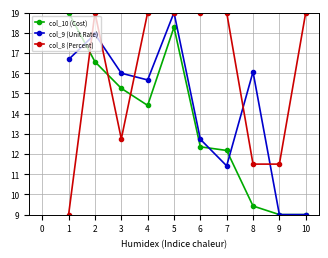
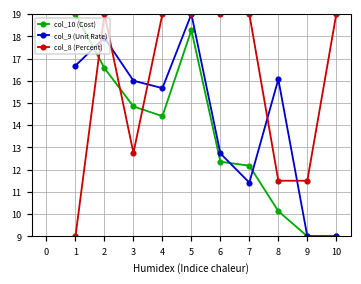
col_10 (Cost), 3: 15.3 -> 14.8
col_10 (Cost), 8: 9.4 -> 10.1
